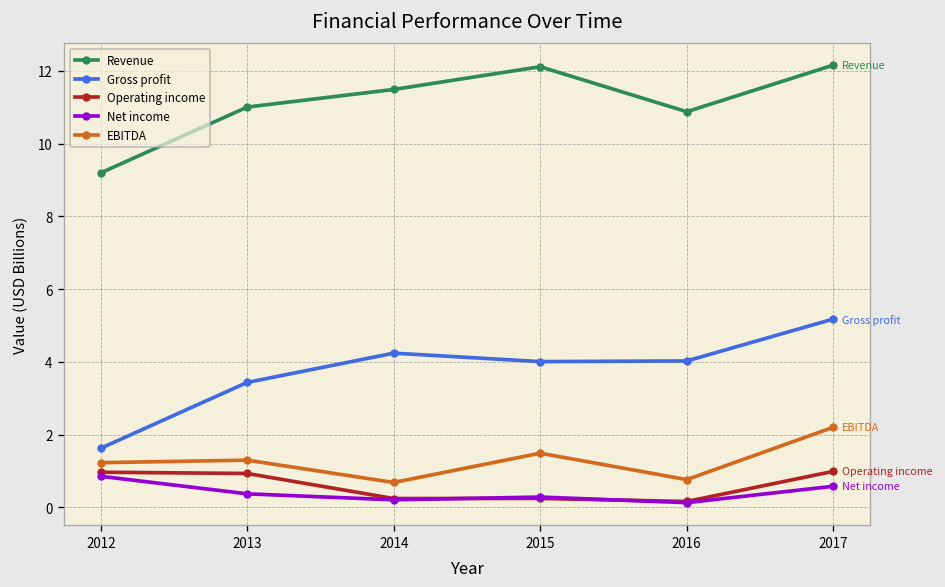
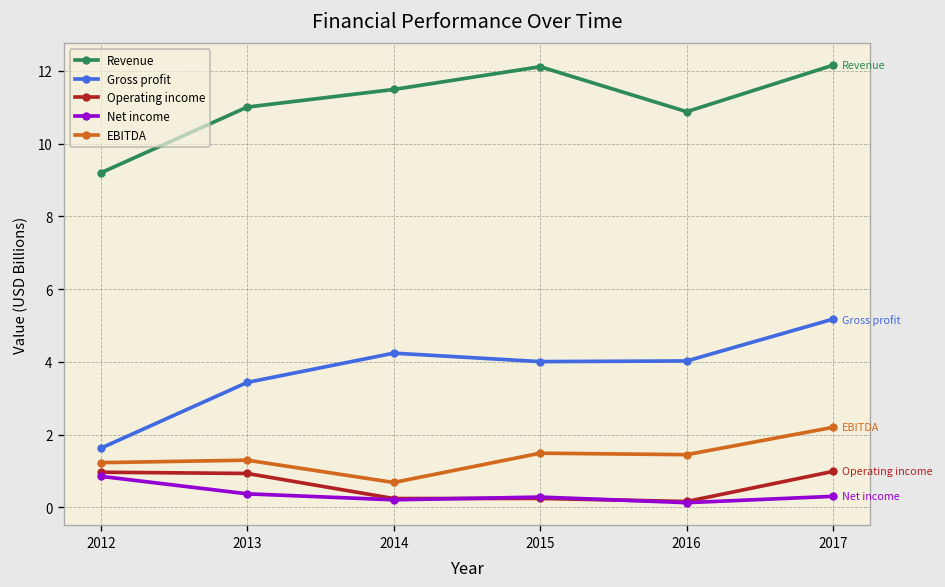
EBITDA, 2016: 0.8 -> 1.4
Net income, 2017: 0.6 -> 0.3
